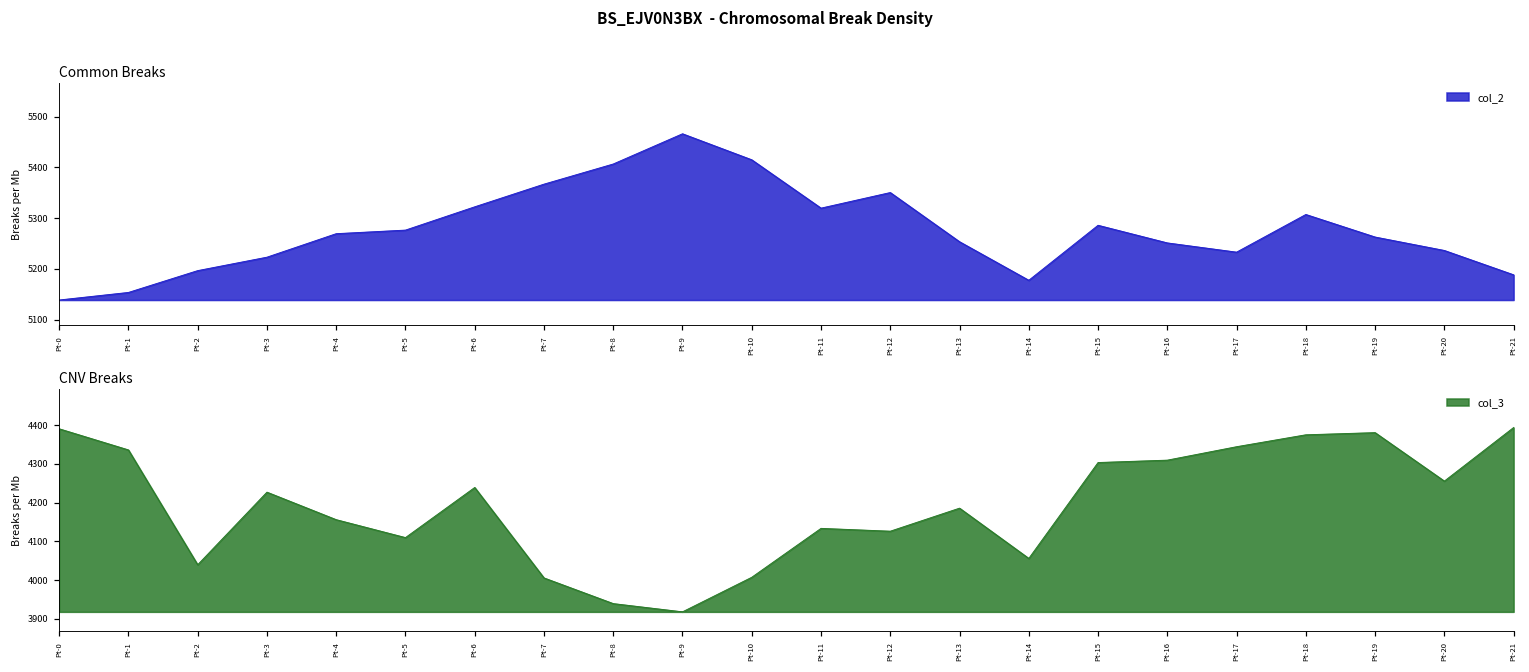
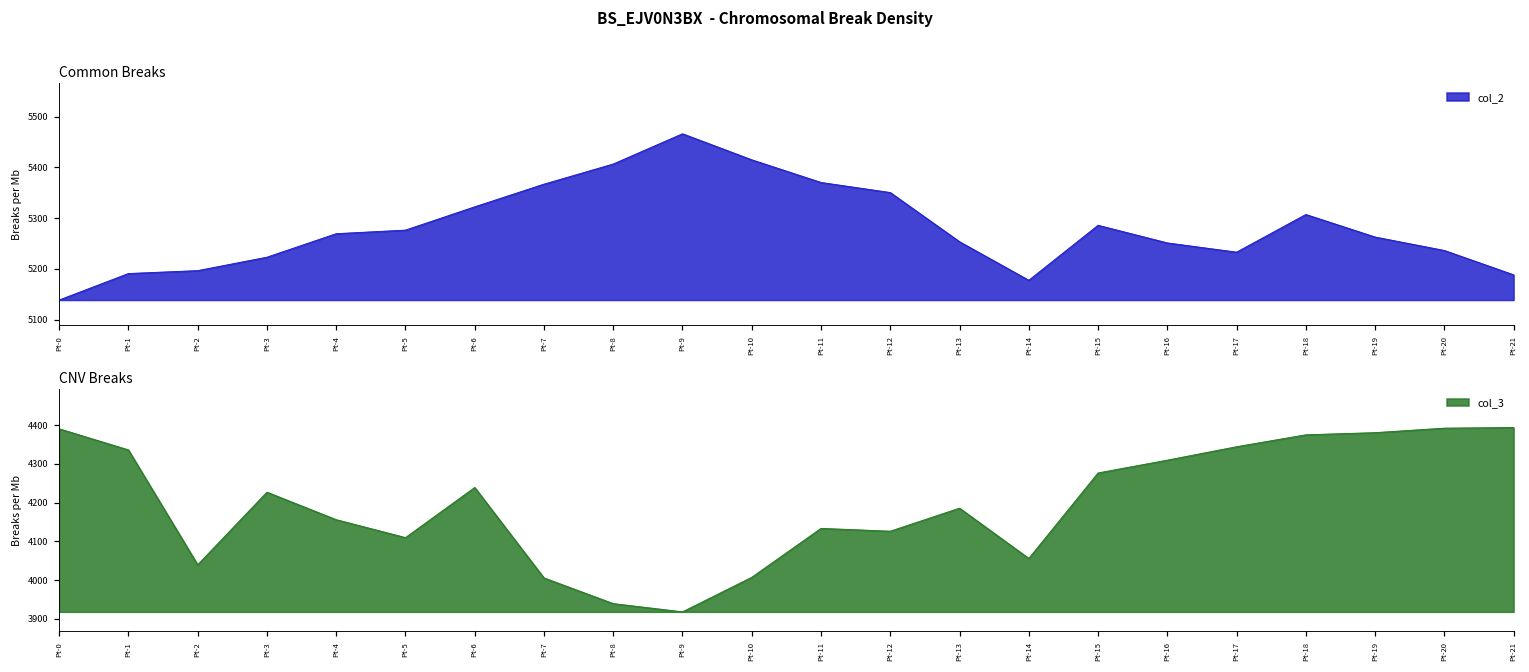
Common Breaks, Pt-1: 5150 -> 5190
Common Breaks, Pt-11: 5320 -> 5370
CNV Breaks, Pt-15: 4300 -> 4280
CNV Breaks, Pt-20: 4260 -> 4390
